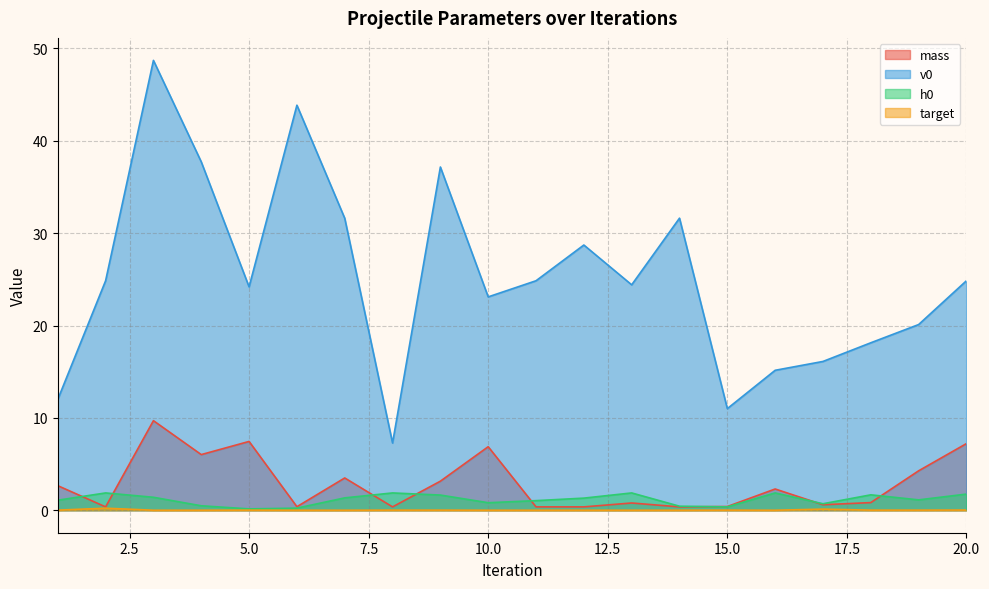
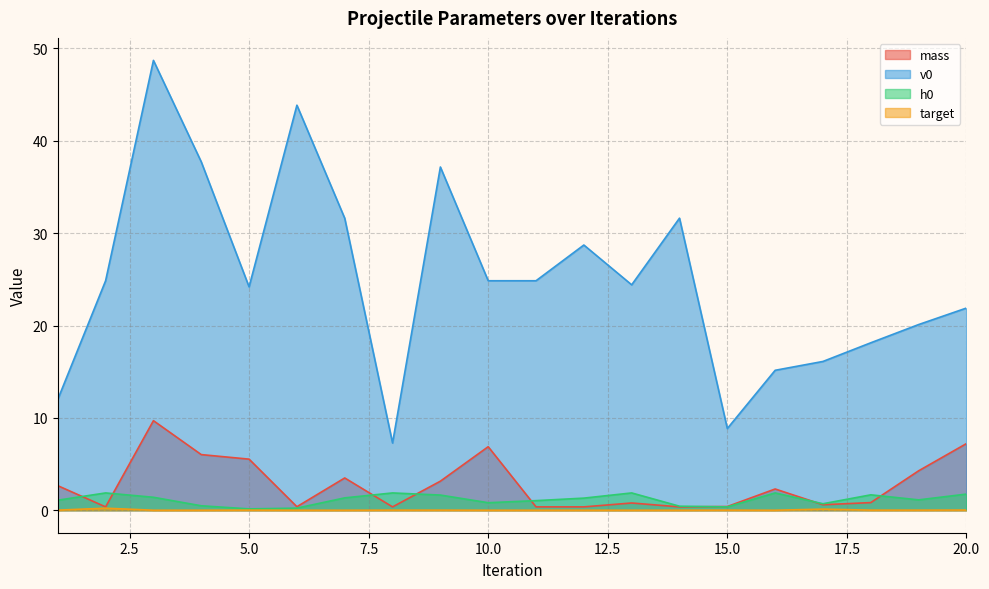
mass, 5.0: 7 -> 6
v0, 10.0: 23 -> 25
v0, 15.0: 11 -> 9
v0, 20.0: 25 -> 22
